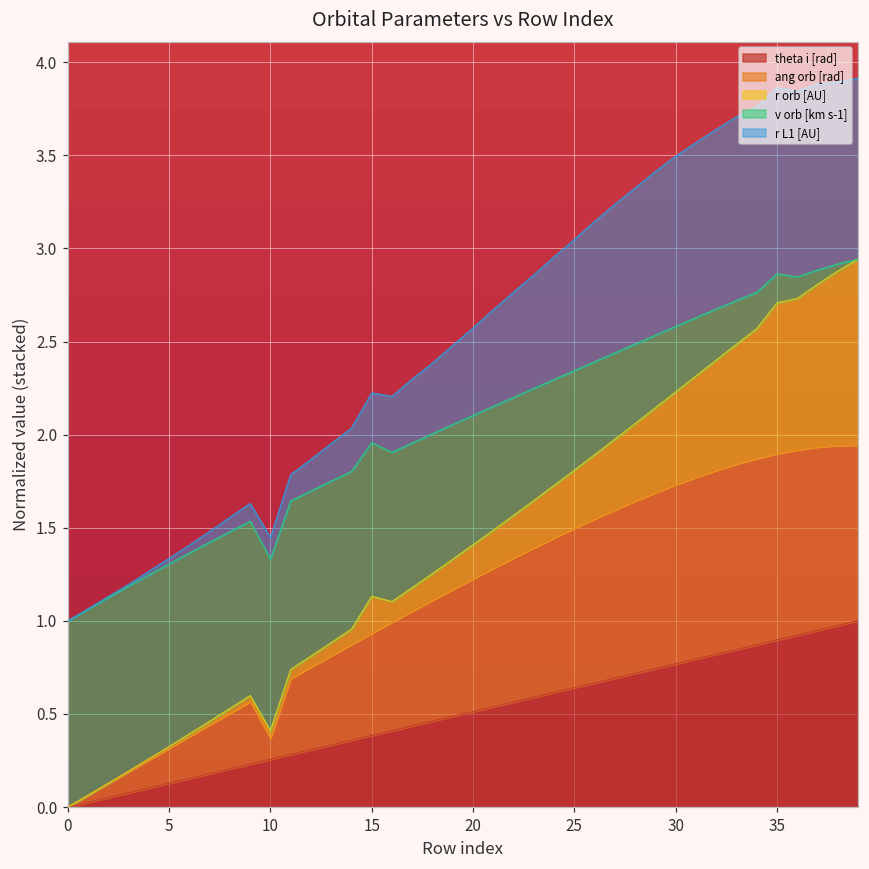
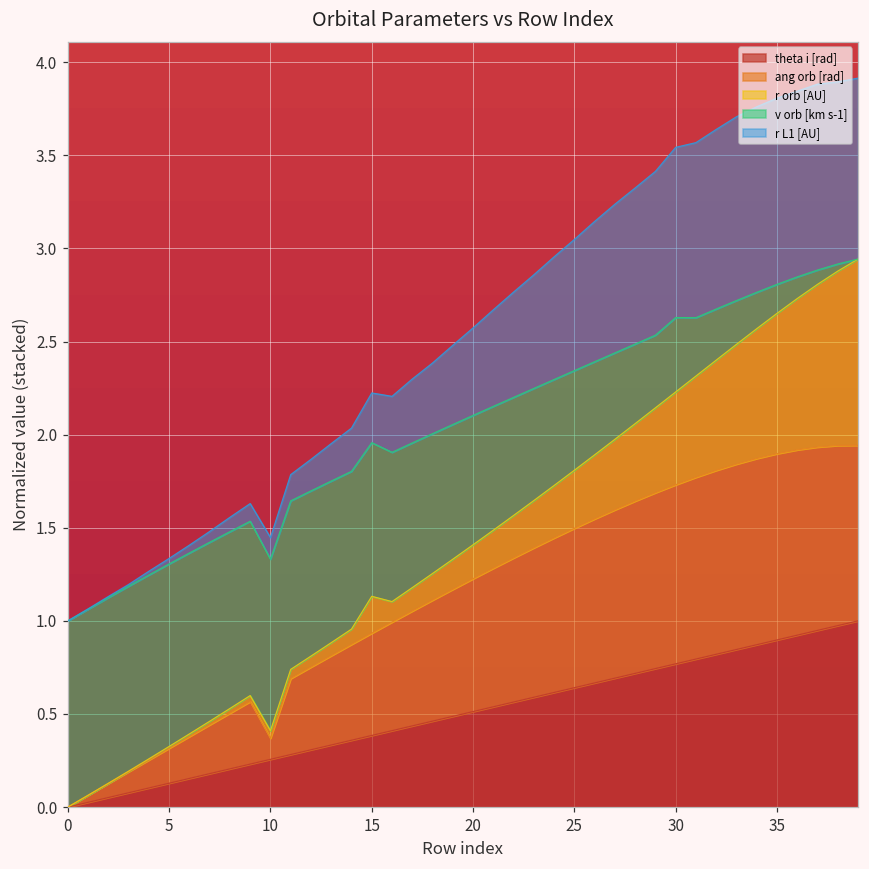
v orb [km s-1], 30: 0.35 -> 0.40
r orb [AU], 35: 0.81 -> 0.75
